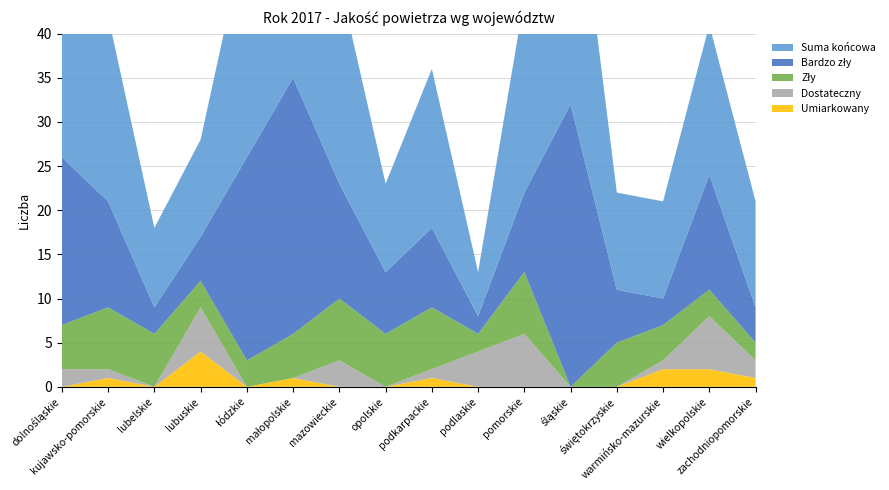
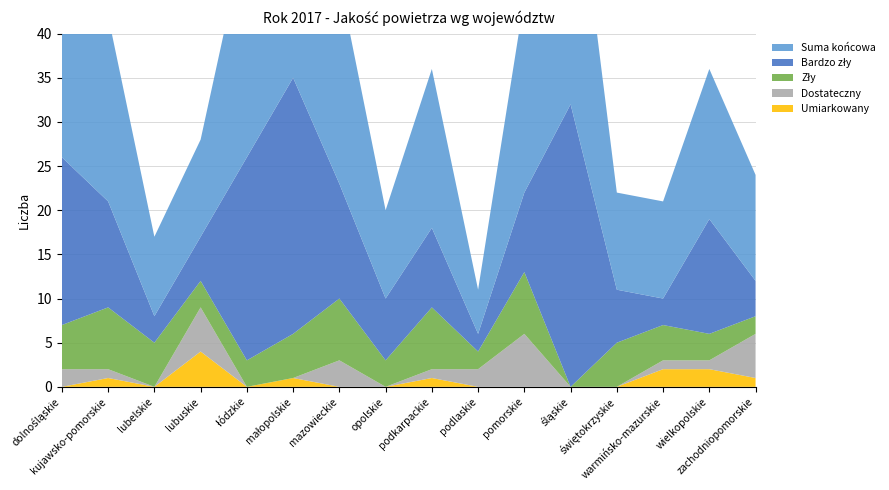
Zły, lubelskie: 6 -> 5
Zły, opolskie: 6 -> 3
Dostateczny, podlaskie: 4 -> 2
Dostateczny, wielkopolskie: 6 -> 1
Dostateczny, zachodniopomorskie: 2 -> 5
